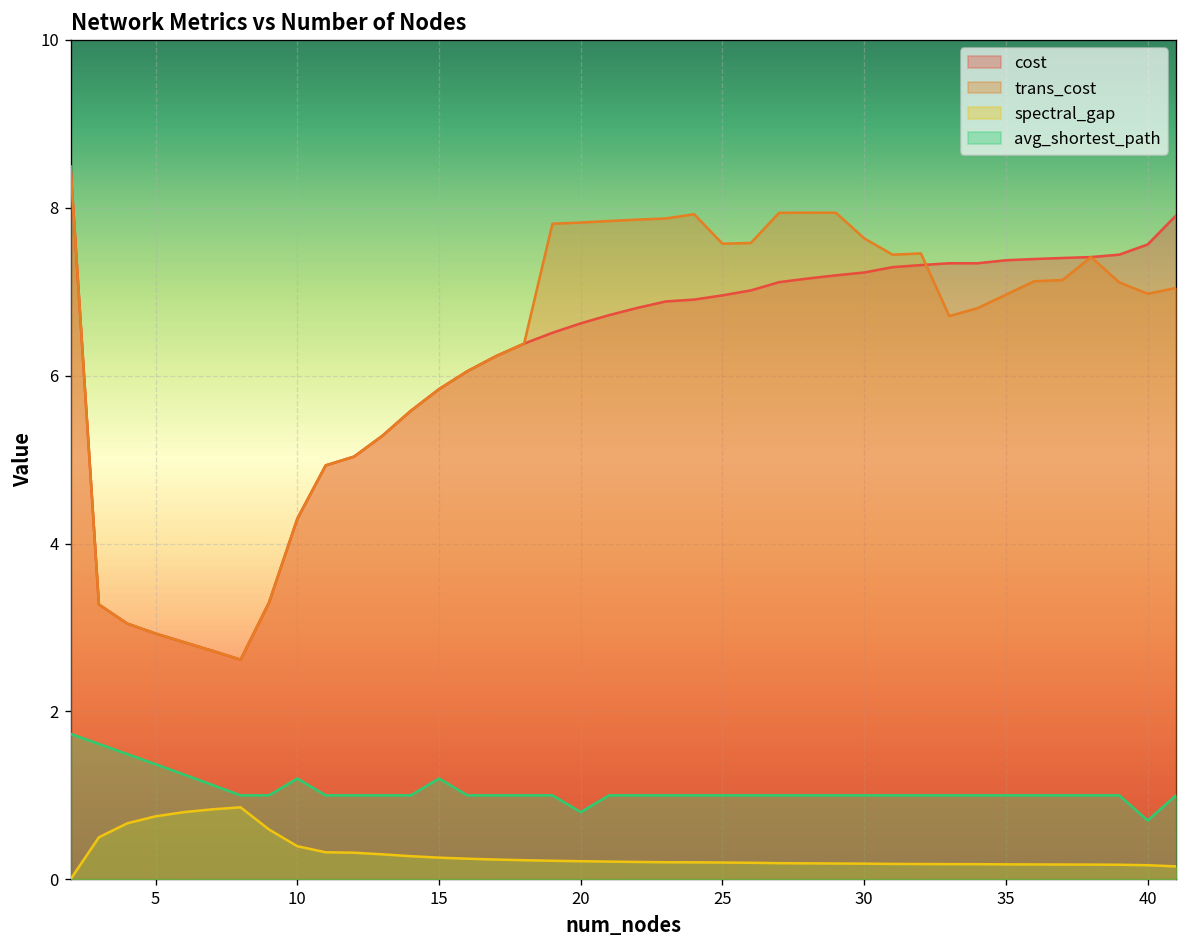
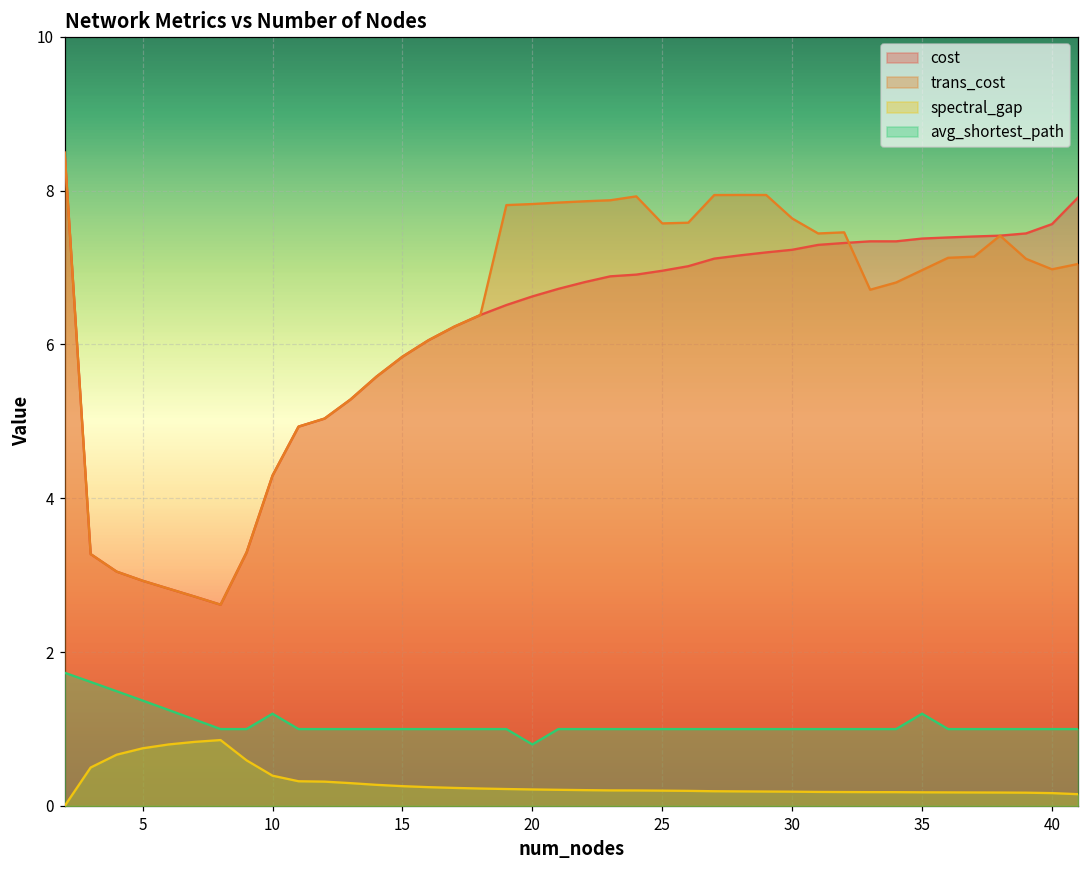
avg_shortest_path, 15: 1.2 -> 1.0
avg_shortest_path, 35: 1.0 -> 1.2
avg_shortest_path, 40: 0.7 -> 1.0
